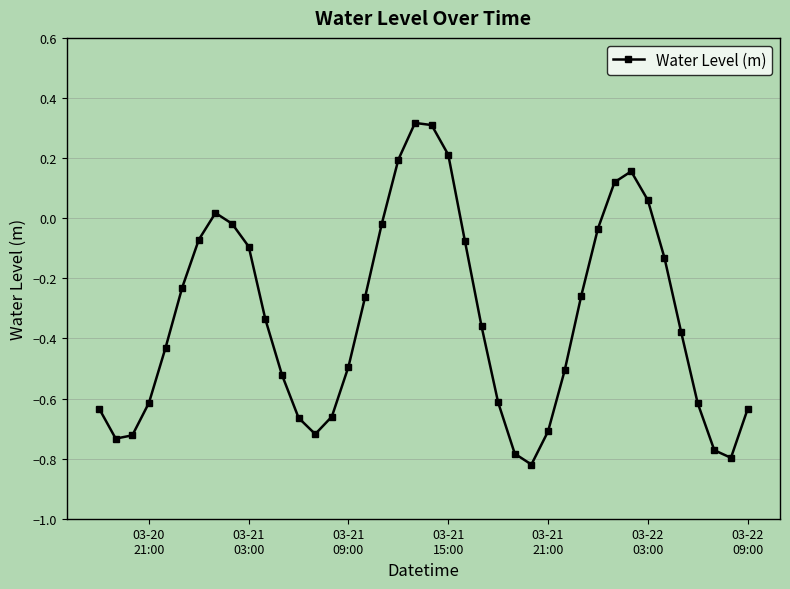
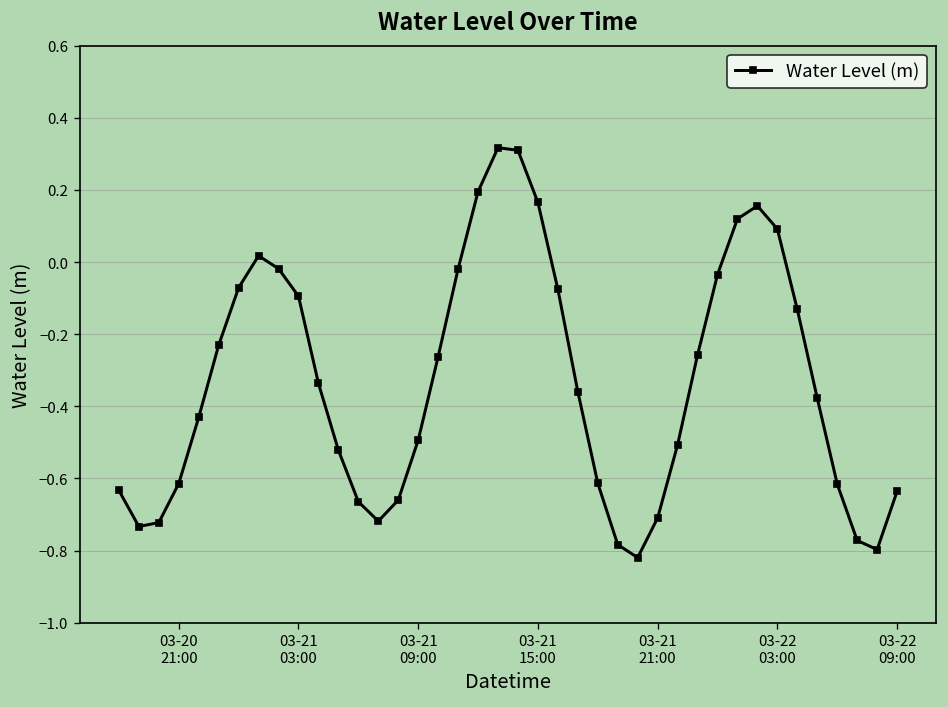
03-21 15:00: 0.21 -> 0.17
03-22 03:00: 0.06 -> 0.09
